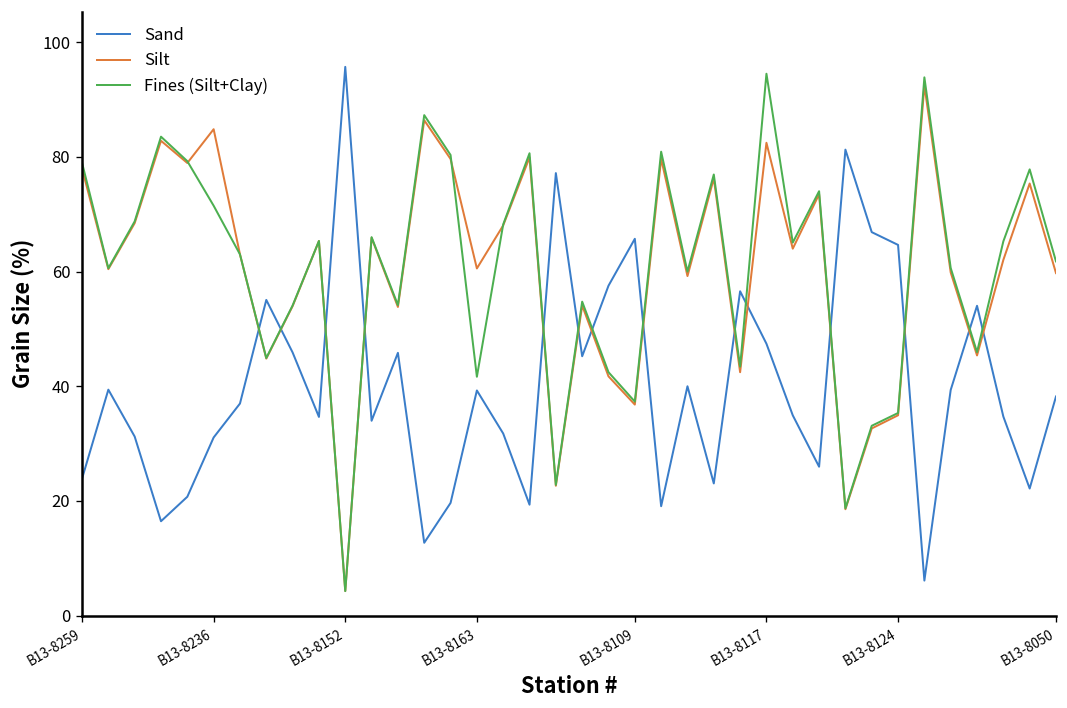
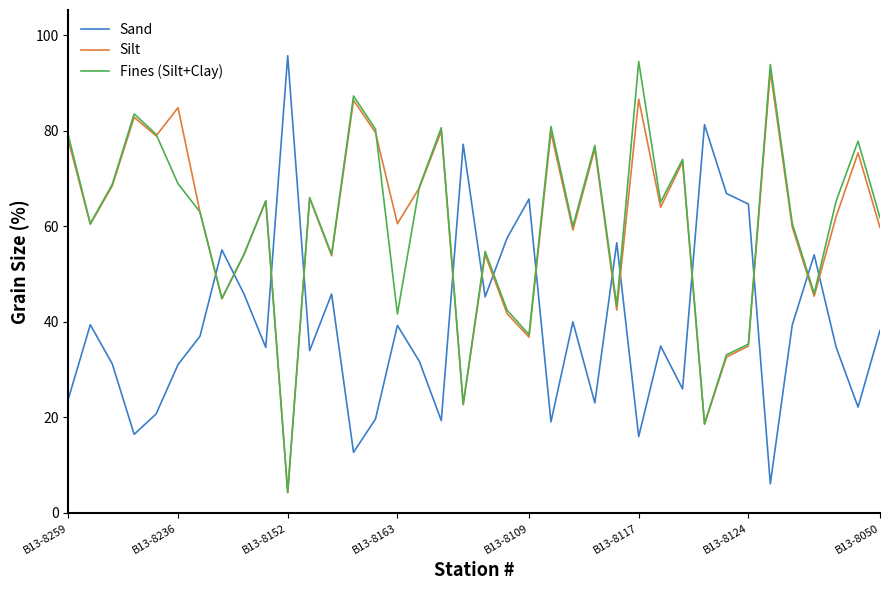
Fines (Silt+Clay), B13-8236: 72 -> 69
Sand, B13-8117: 47 -> 16
Silt, B13-8117: 82 -> 87
